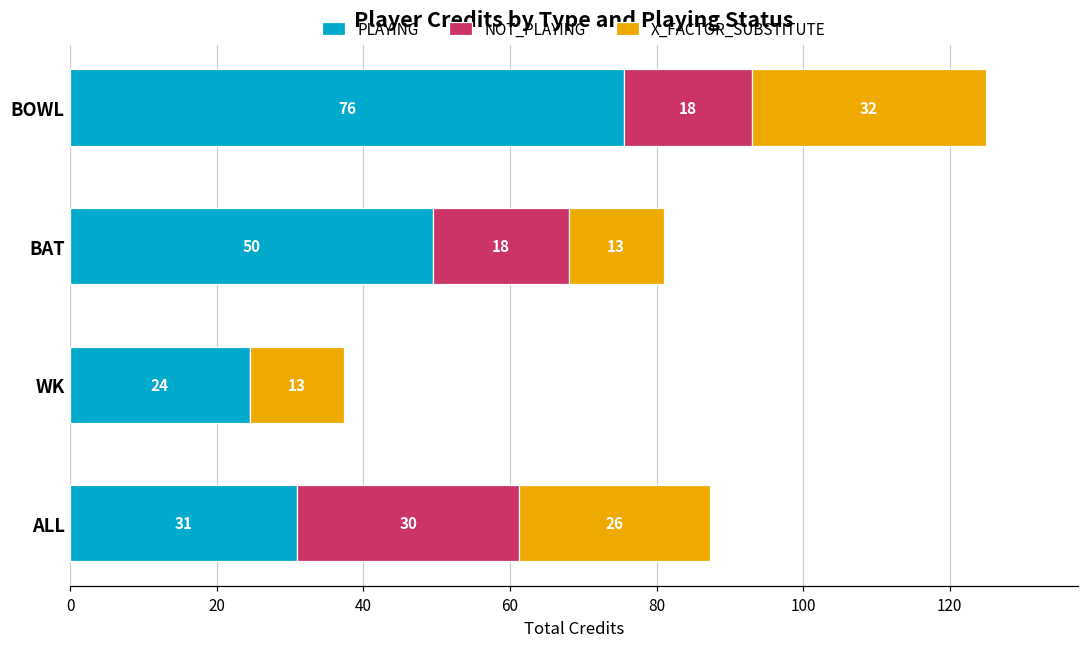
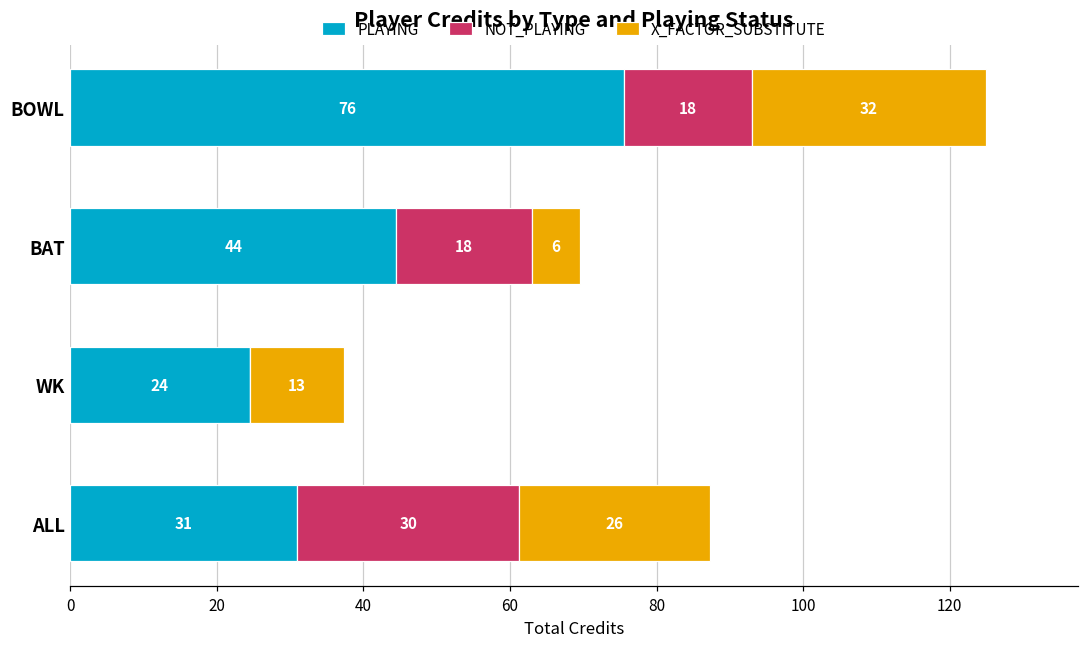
PLAYING, BAT: 50 -> 44
X_FACTOR_SUBSTITUTE, BAT: 13 -> 6
